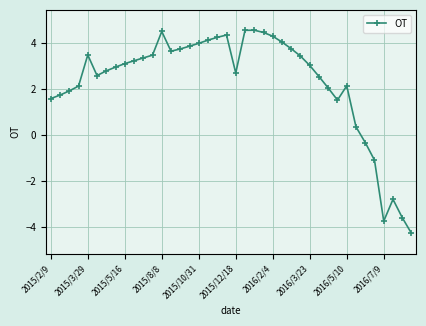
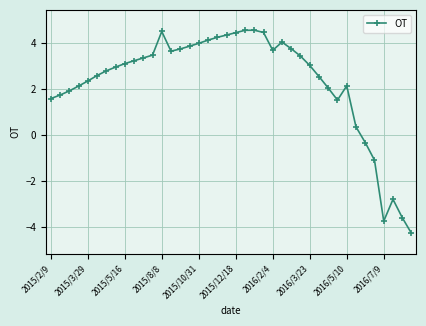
2015/3/29: 3.5 -> 2.4
2015/12/18: 2.7 -> 4.5
2016/2/4: 4.3 -> 3.7
